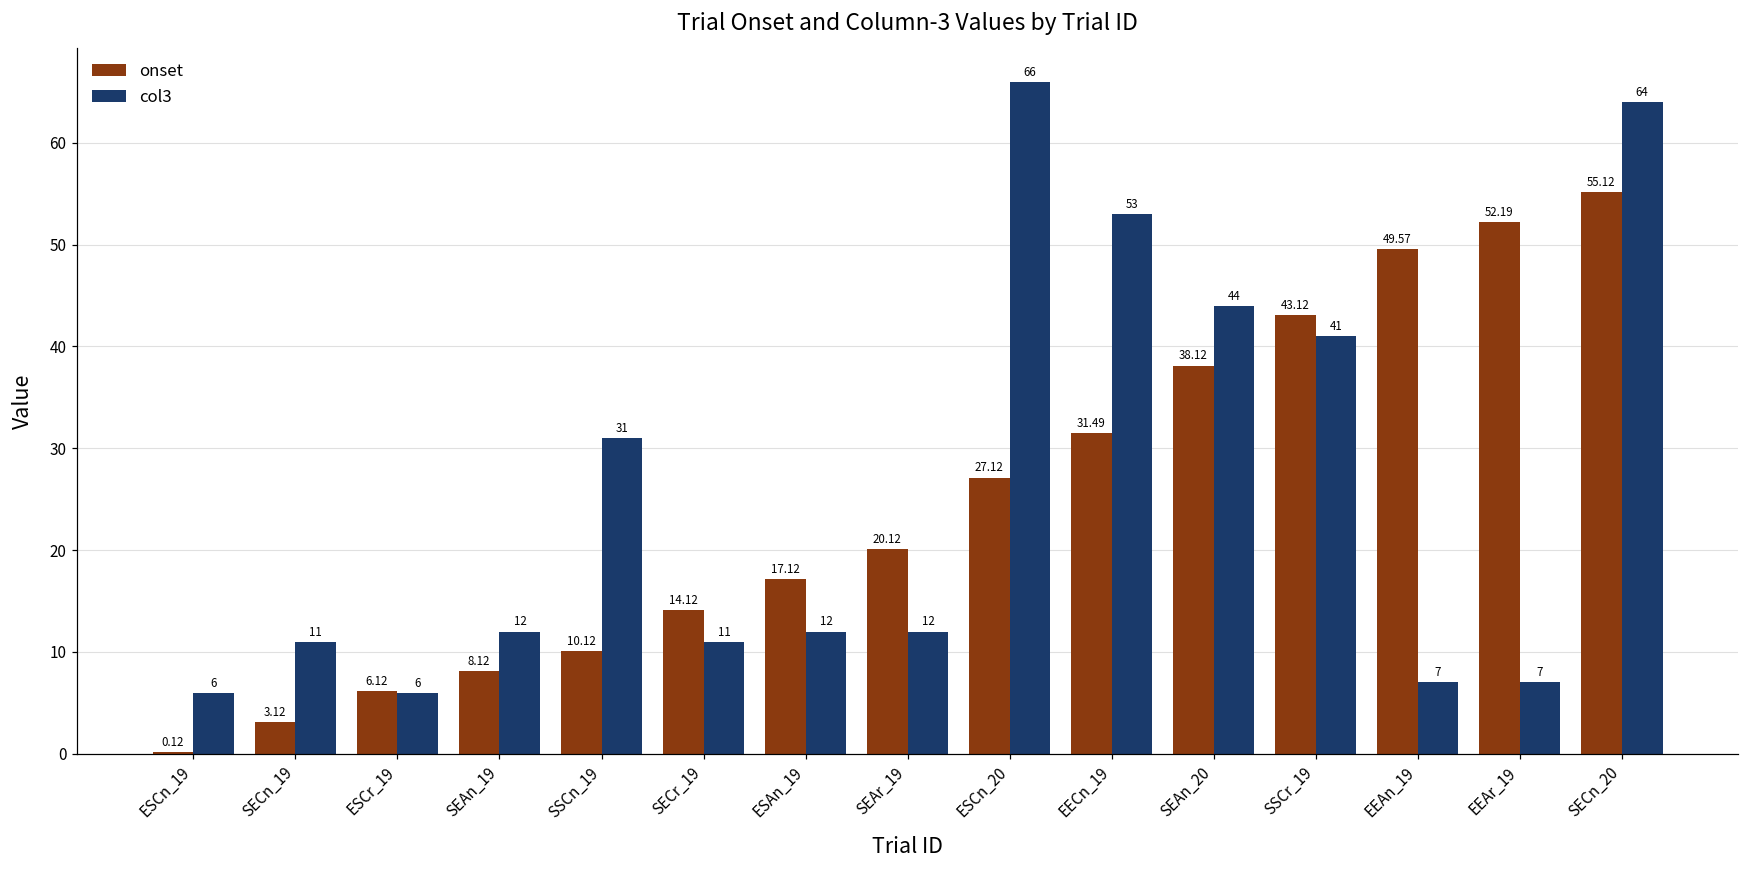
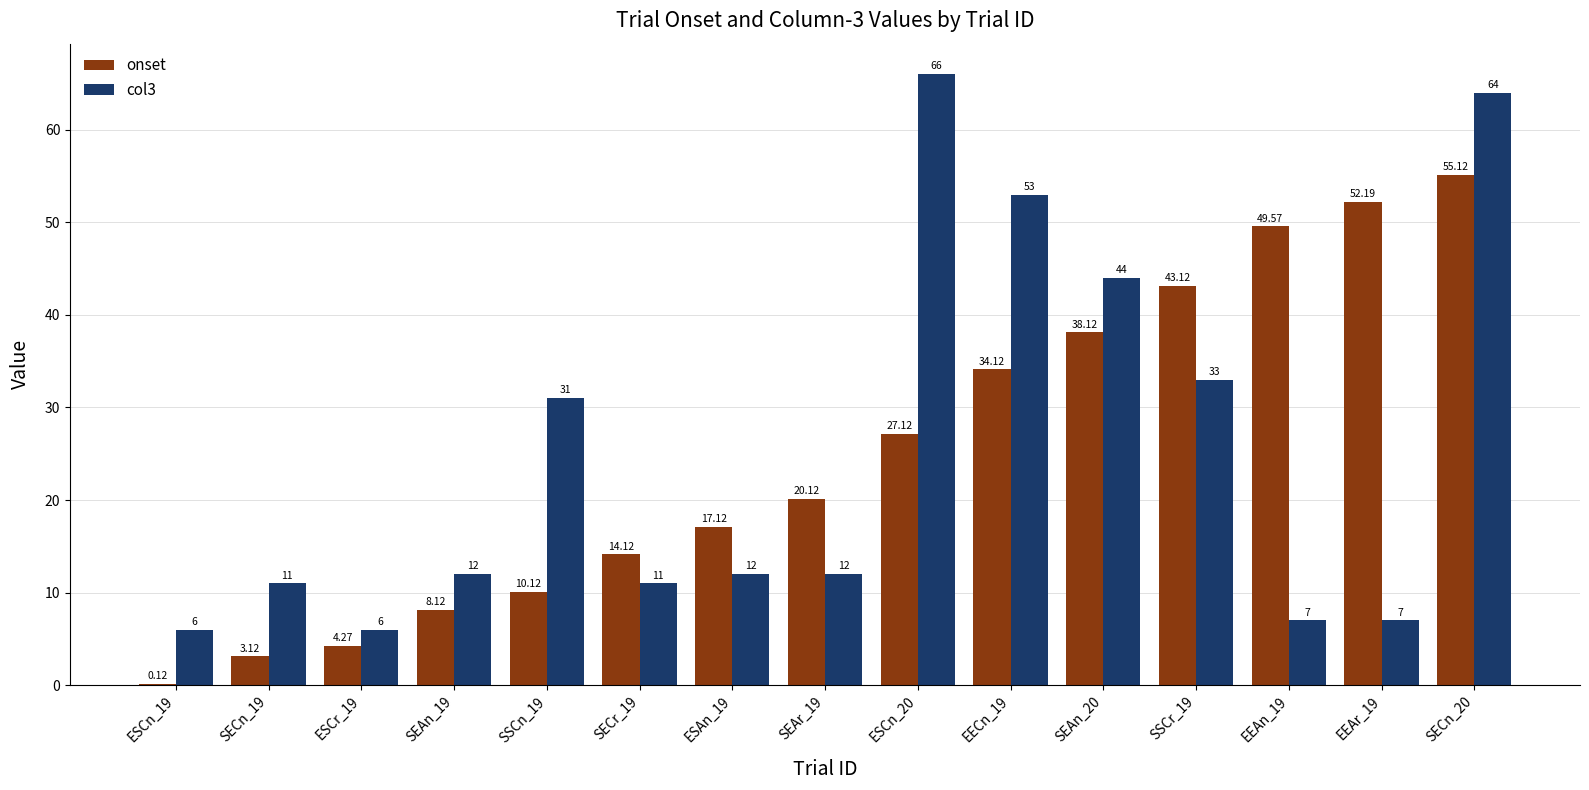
onset, ESCr_19: 6.12 -> 4.27
onset, EECn_19: 31.49 -> 34.12
col3, SSCr_19: 41 -> 33
